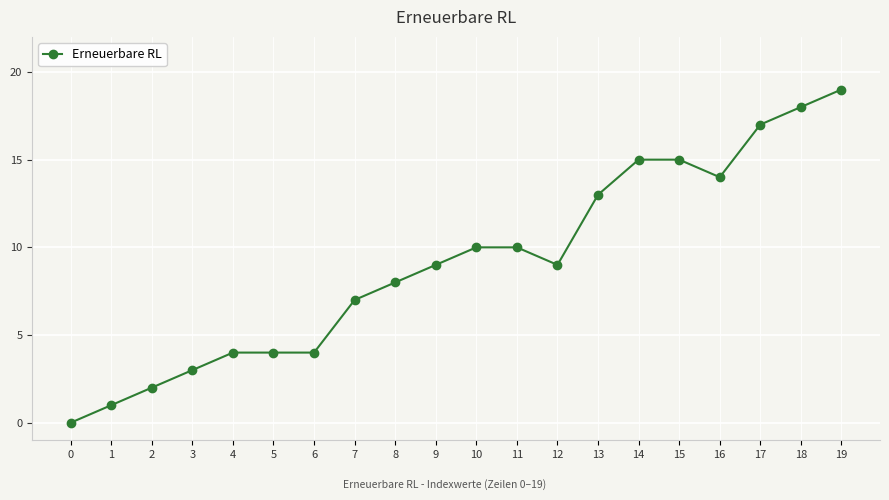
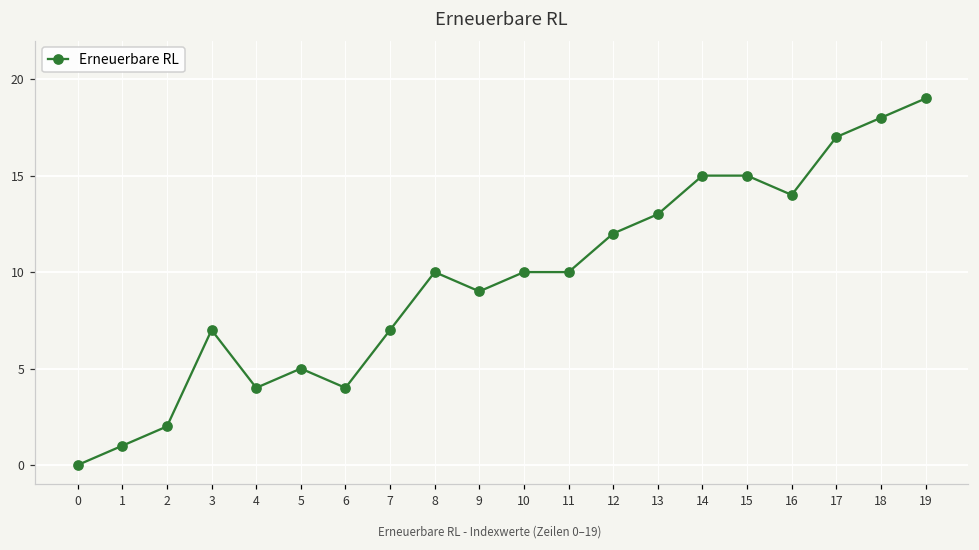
3: 3 -> 7
5: 4 -> 5
8: 8 -> 10
12: 9 -> 12
